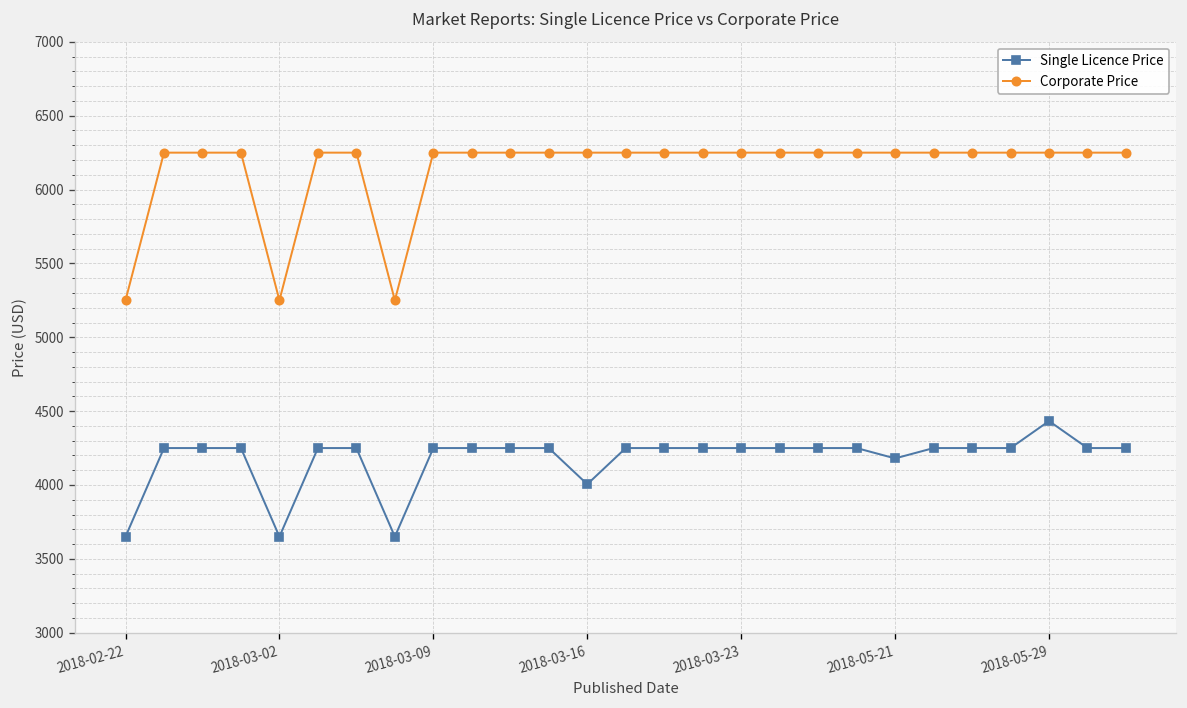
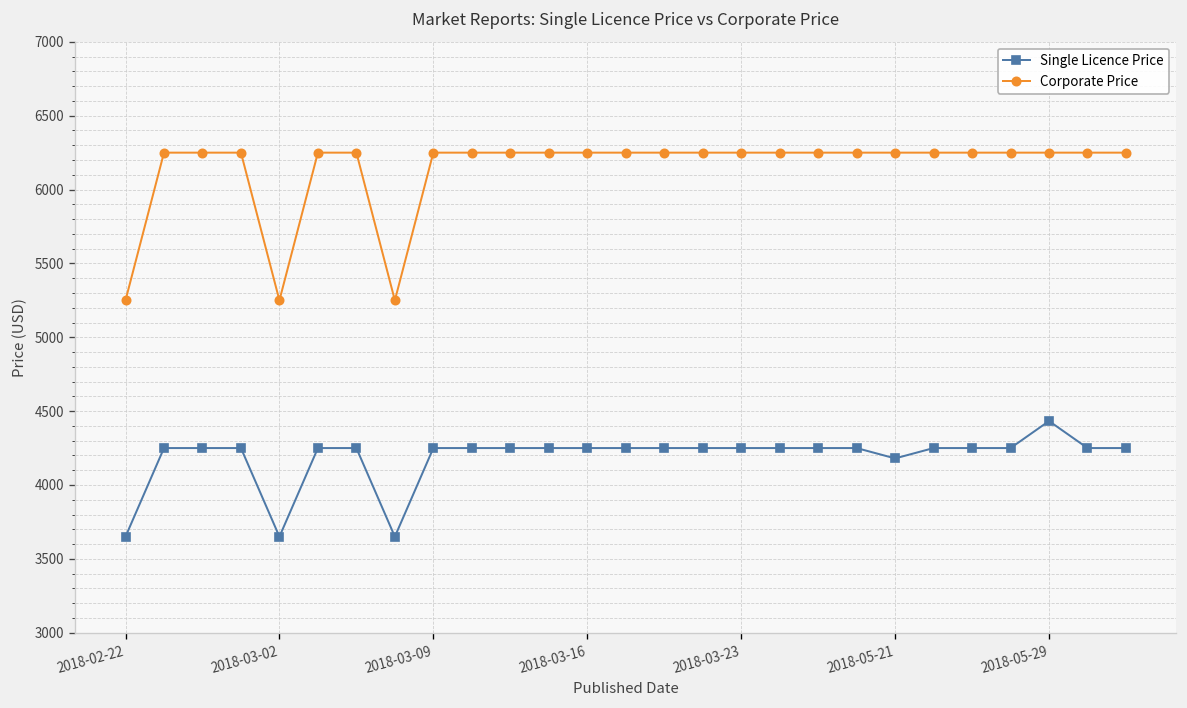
Single Licence Price, 2018-03-16: 4010 -> 4250
